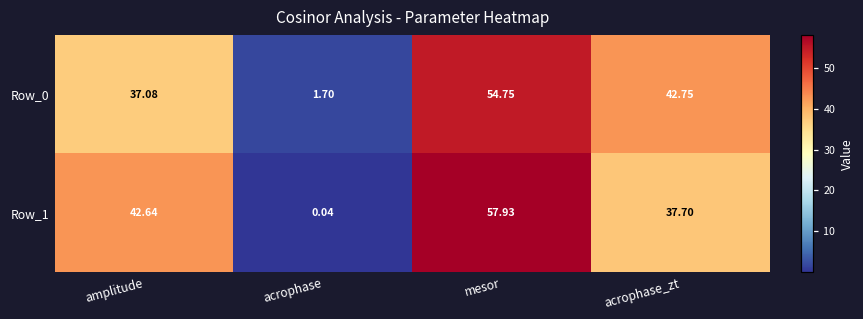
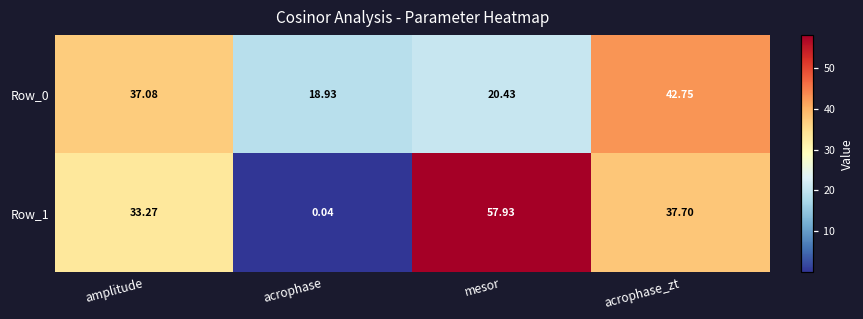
Row_0, acrophase: 1.70 -> 18.93
Row_0, mesor: 54.75 -> 20.43
Row_1, amplitude: 42.64 -> 33.27
